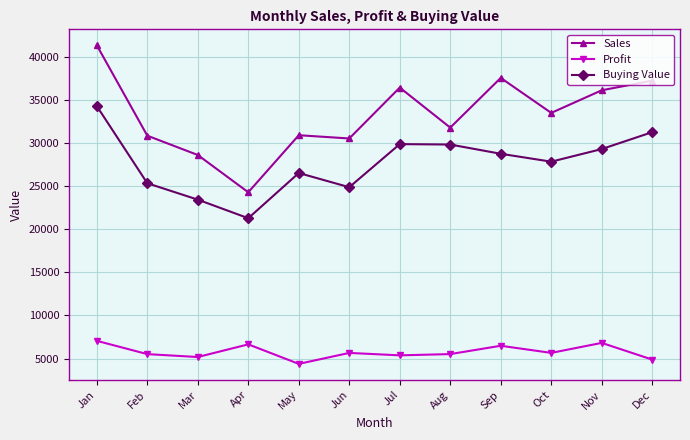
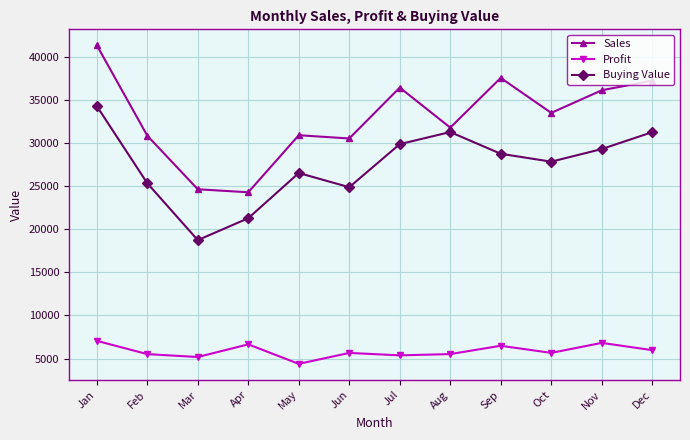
Sales, Mar: 29000 -> 25000
Buying Value, Mar: 23000 -> 19000
Buying Value, Aug: 30000 -> 31000
Profit, Dec: 5000 -> 6000
